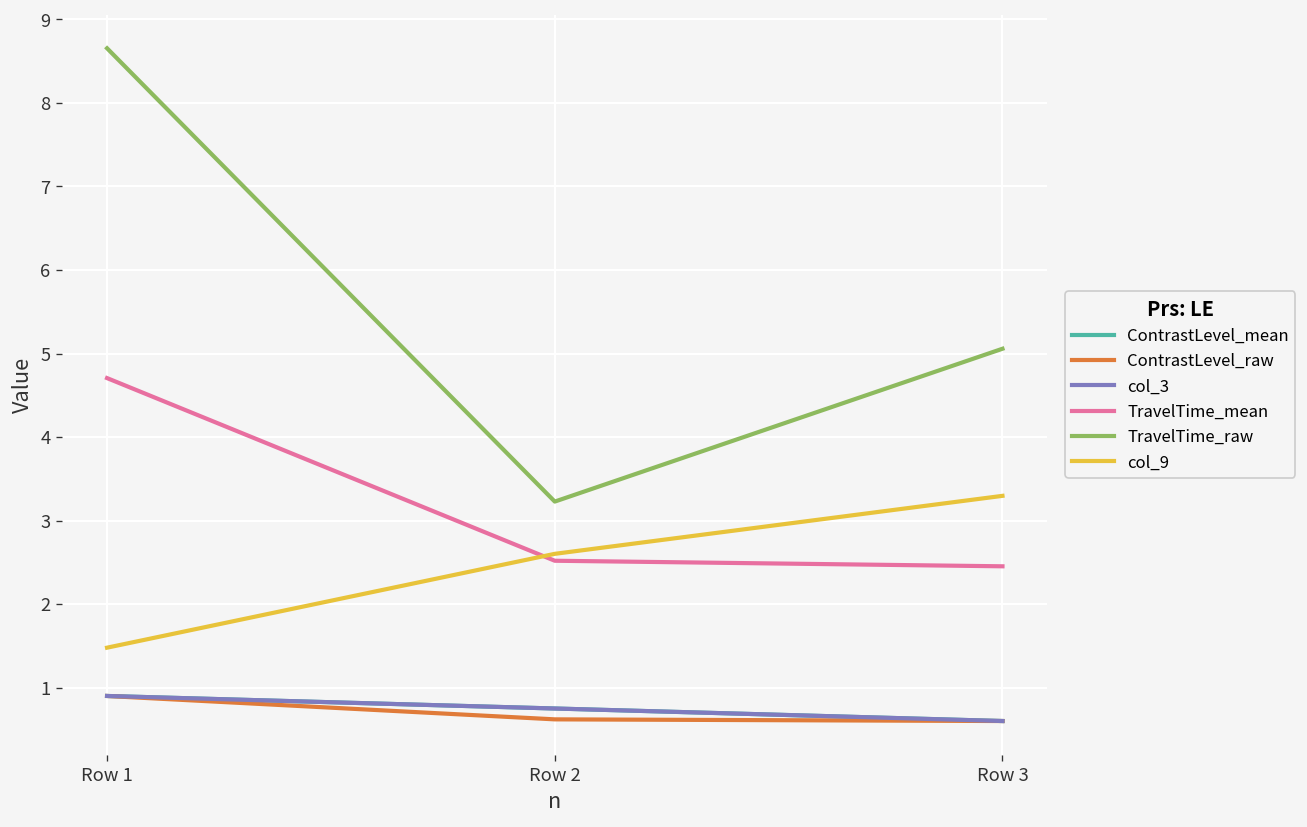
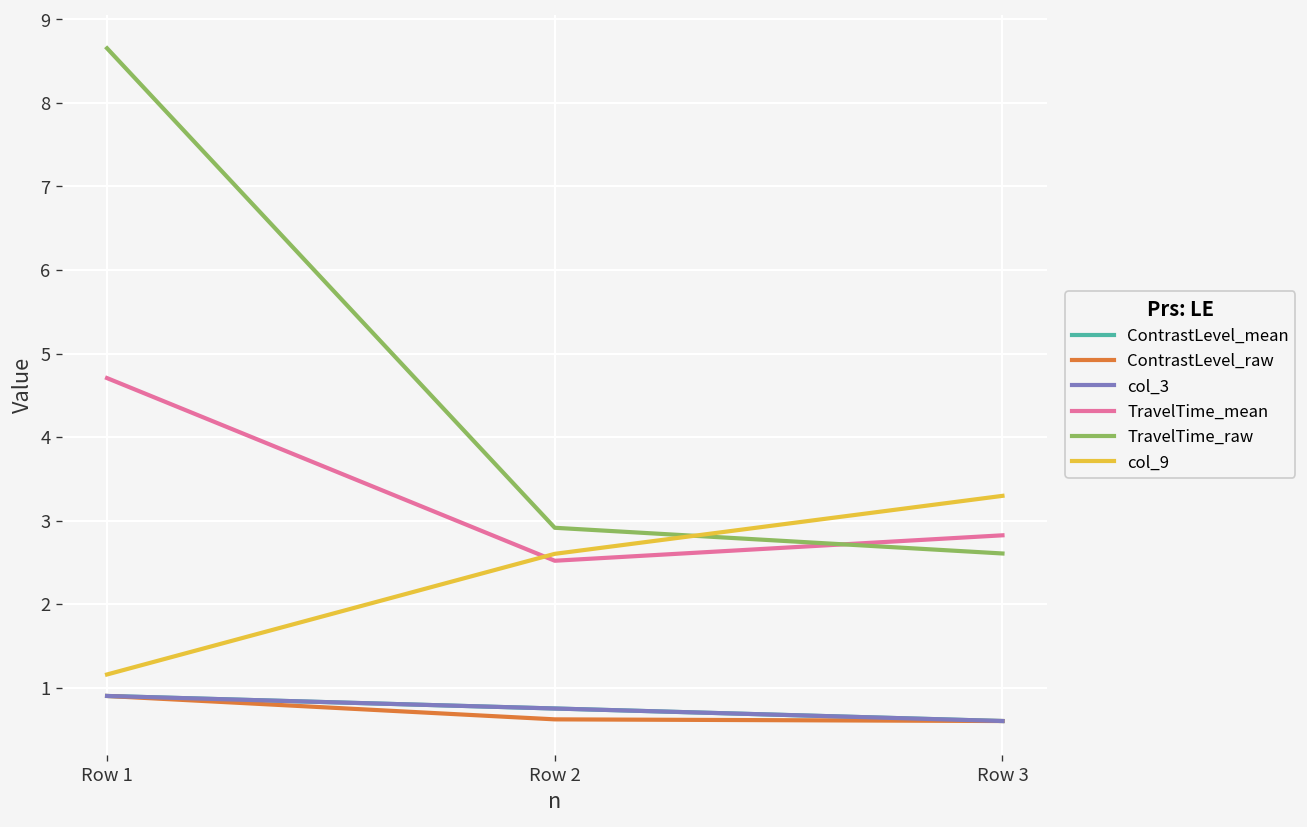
col_9, Row 1: 1.5 -> 1.2
TravelTime_raw, Row 2: 3.2 -> 2.9
TravelTime_mean, Row 3: 2.5 -> 2.8
TravelTime_raw, Row 3: 5.1 -> 2.6
